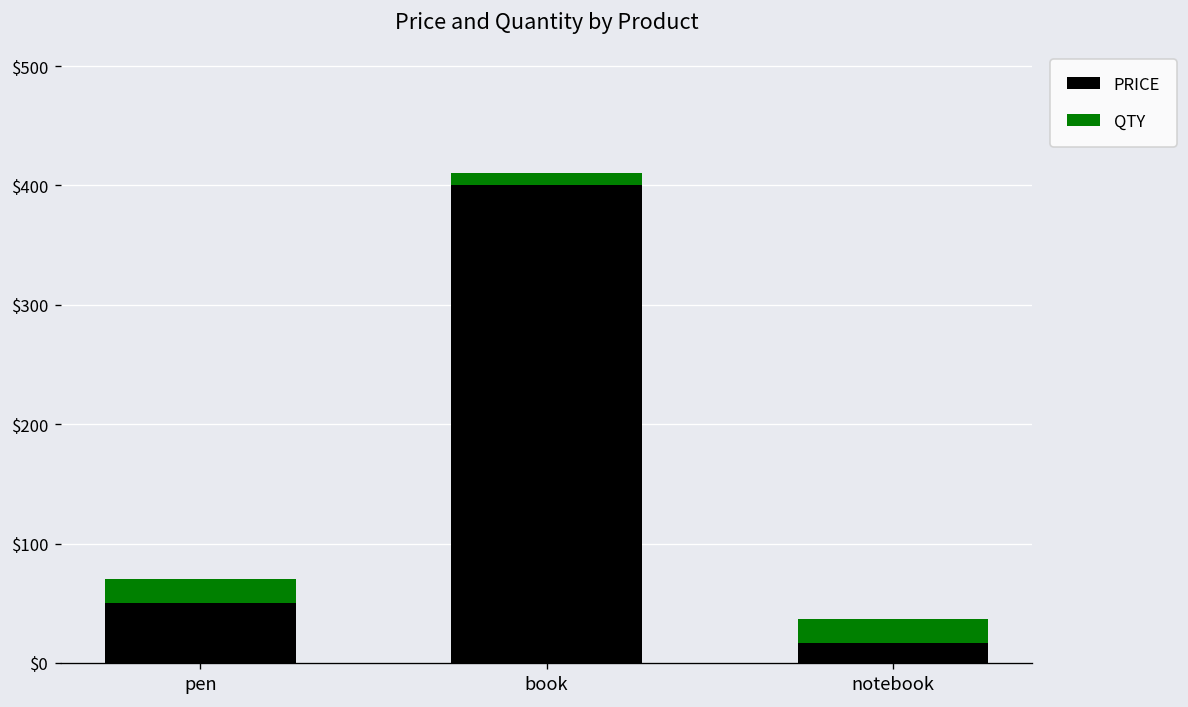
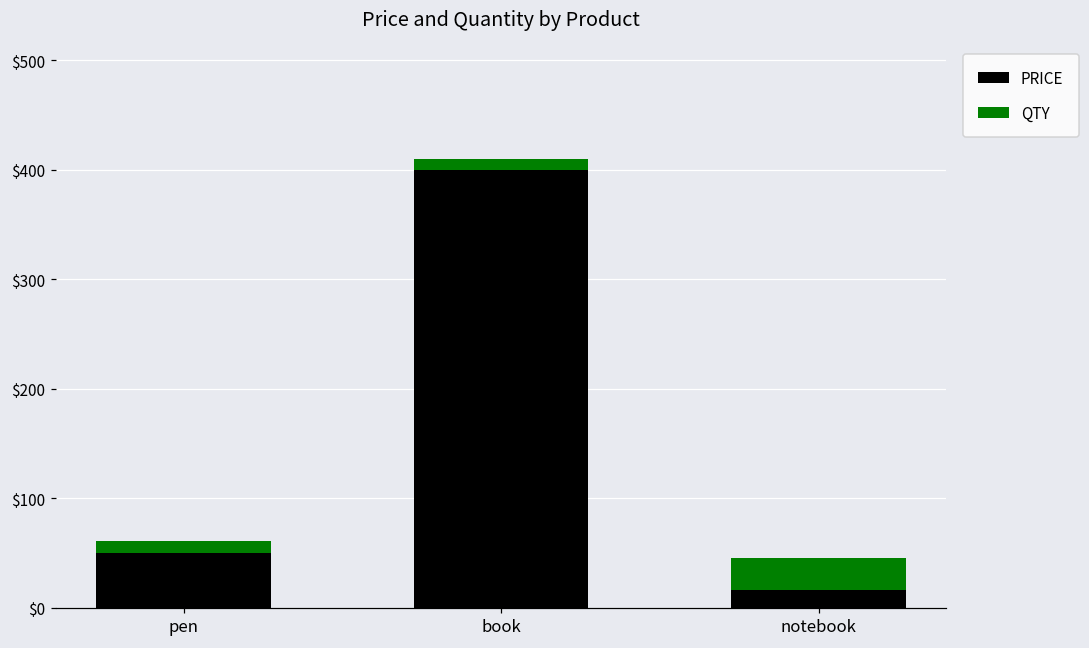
QTY, pen: $20 -> $10
QTY, notebook: $20 -> $30
